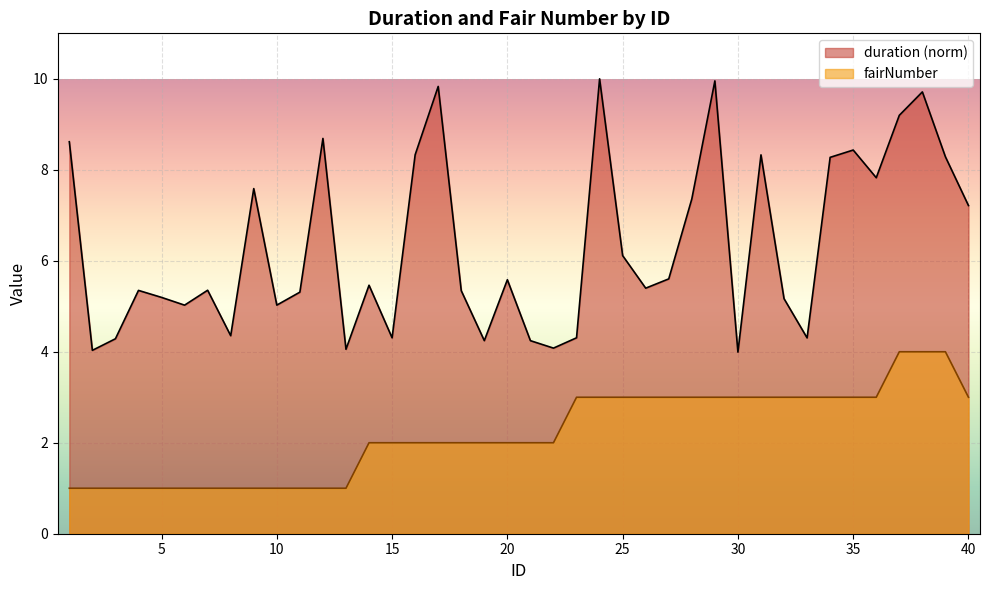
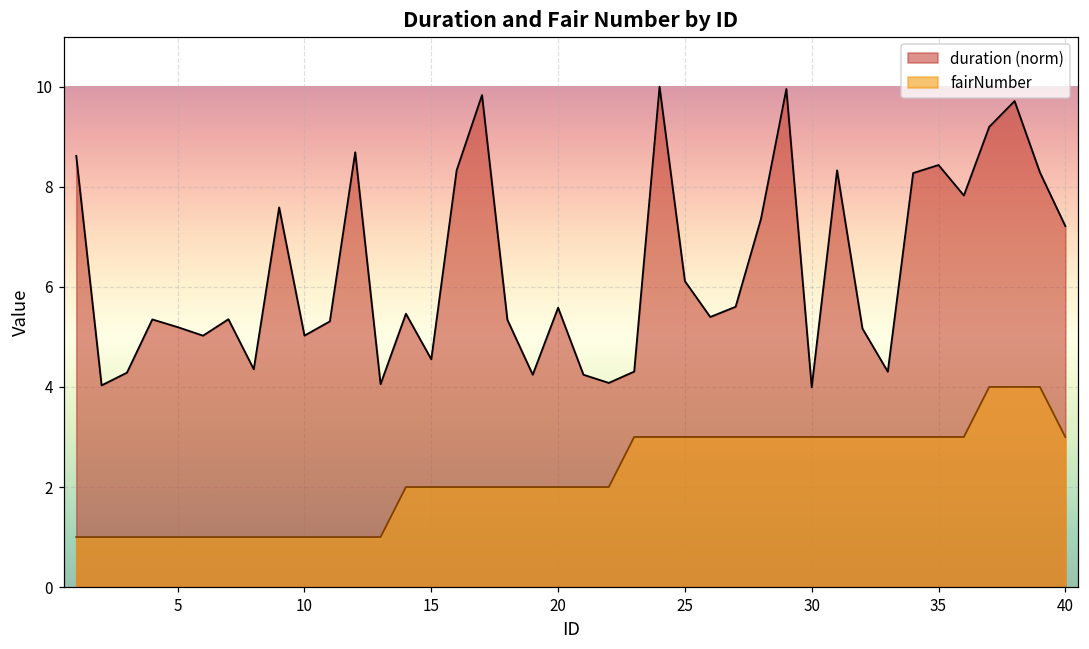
duration (norm), 15: 4.3 -> 4.6
